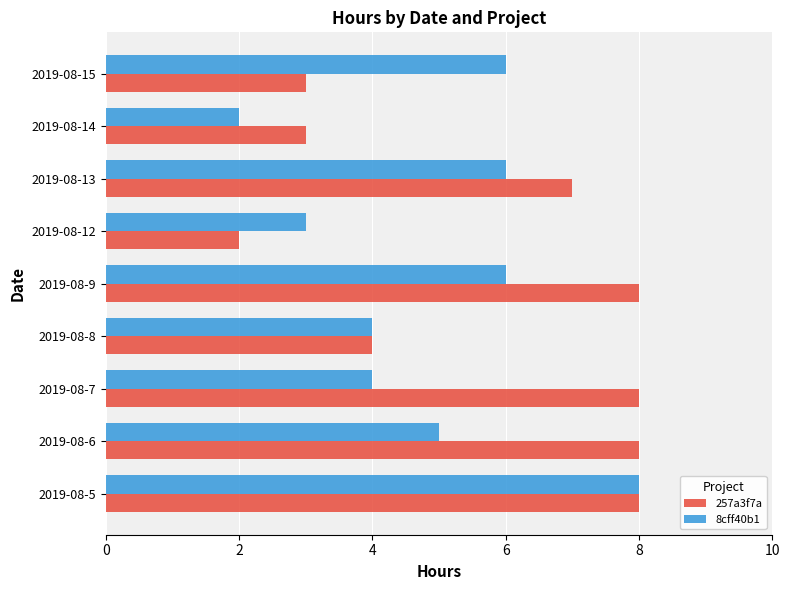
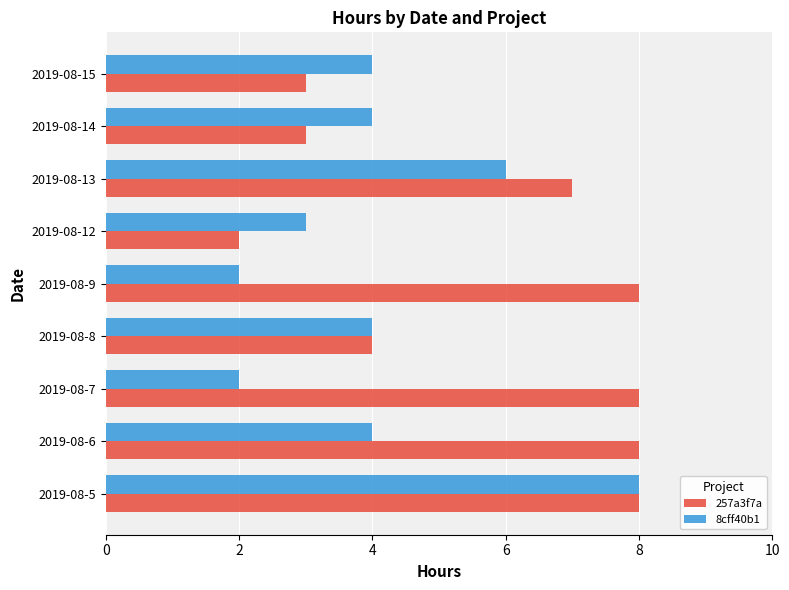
8cff40b1, 2019-08-15: 6 -> 4
8cff40b1, 2019-08-14: 2 -> 4
8cff40b1, 2019-08-9: 6 -> 2
8cff40b1, 2019-08-7: 4 -> 2
8cff40b1, 2019-08-6: 5 -> 4
